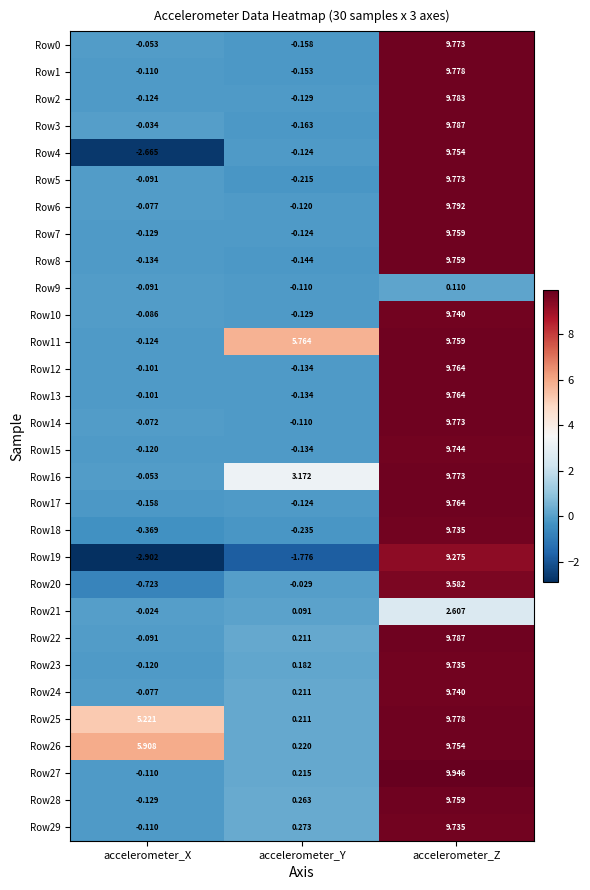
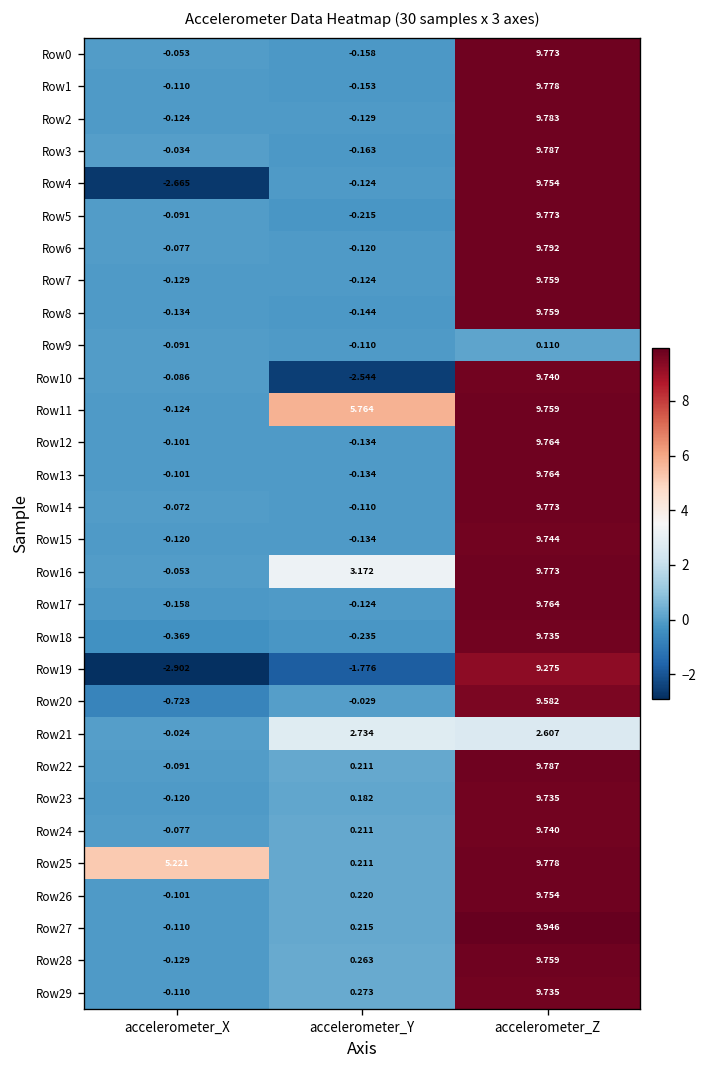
Row10, accelerometer_Y: -0.129 -> -2.544
Row21, accelerometer_Y: 0.091 -> 2.734
Row26, accelerometer_X: 5.908 -> -0.101
